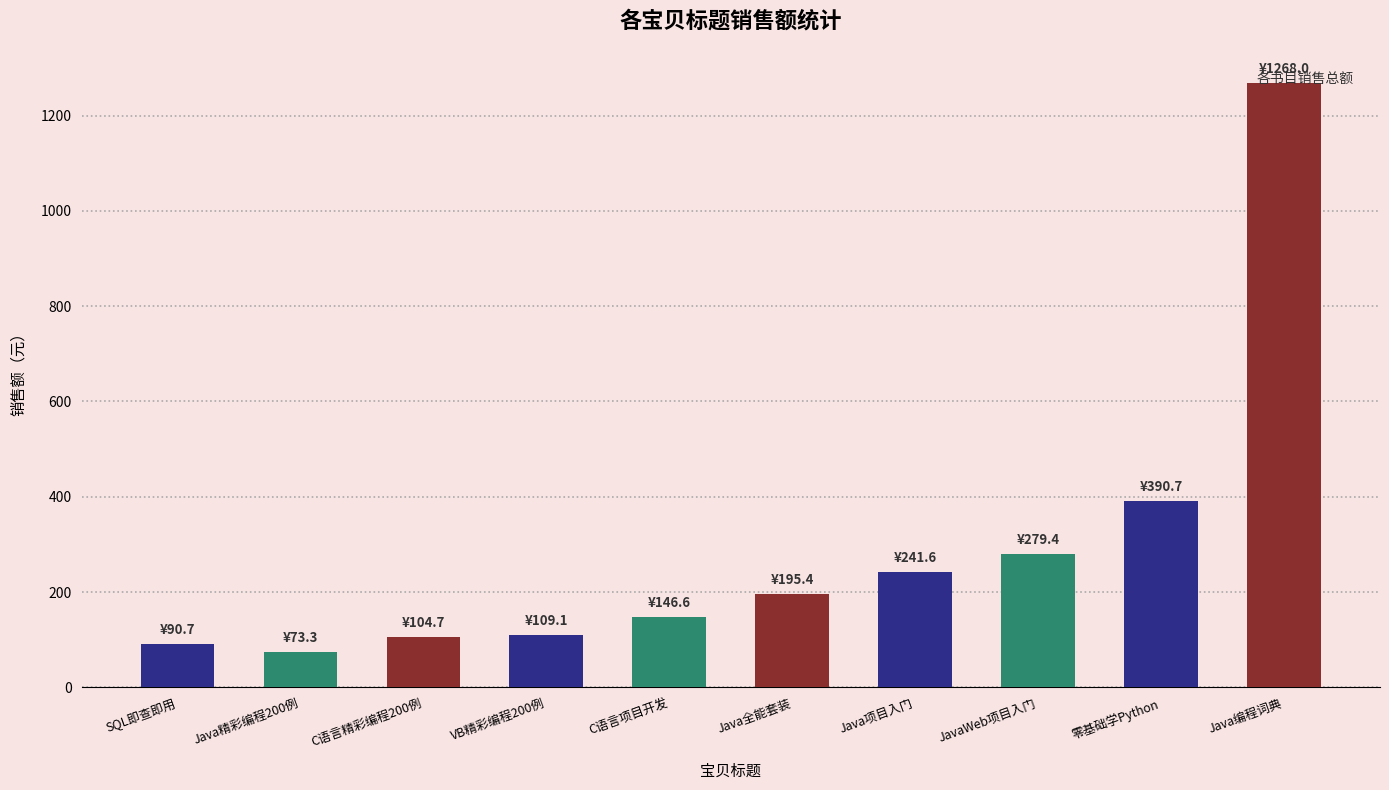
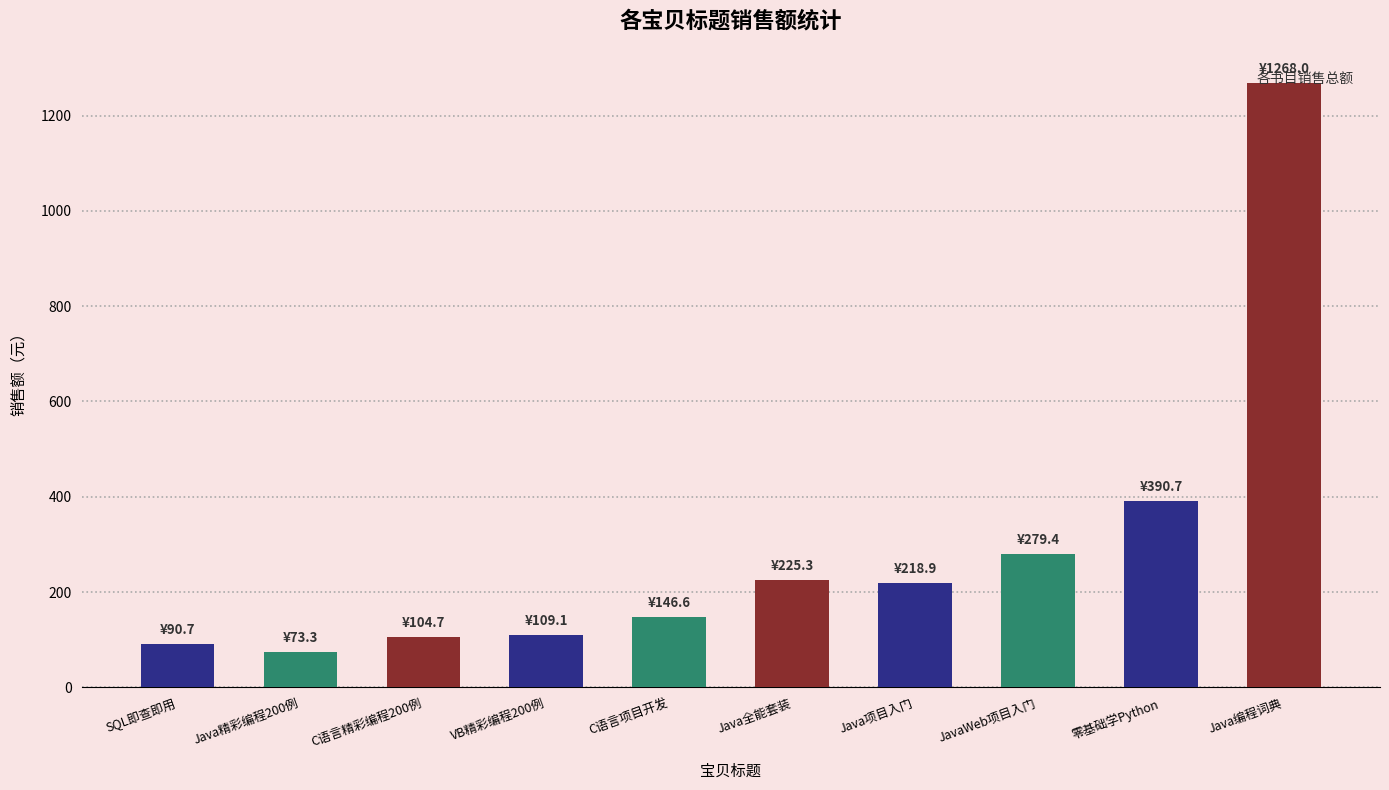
Java全能套装: ¥195.4 -> ¥225.3
Java项目入门: ¥241.6 -> ¥218.9
